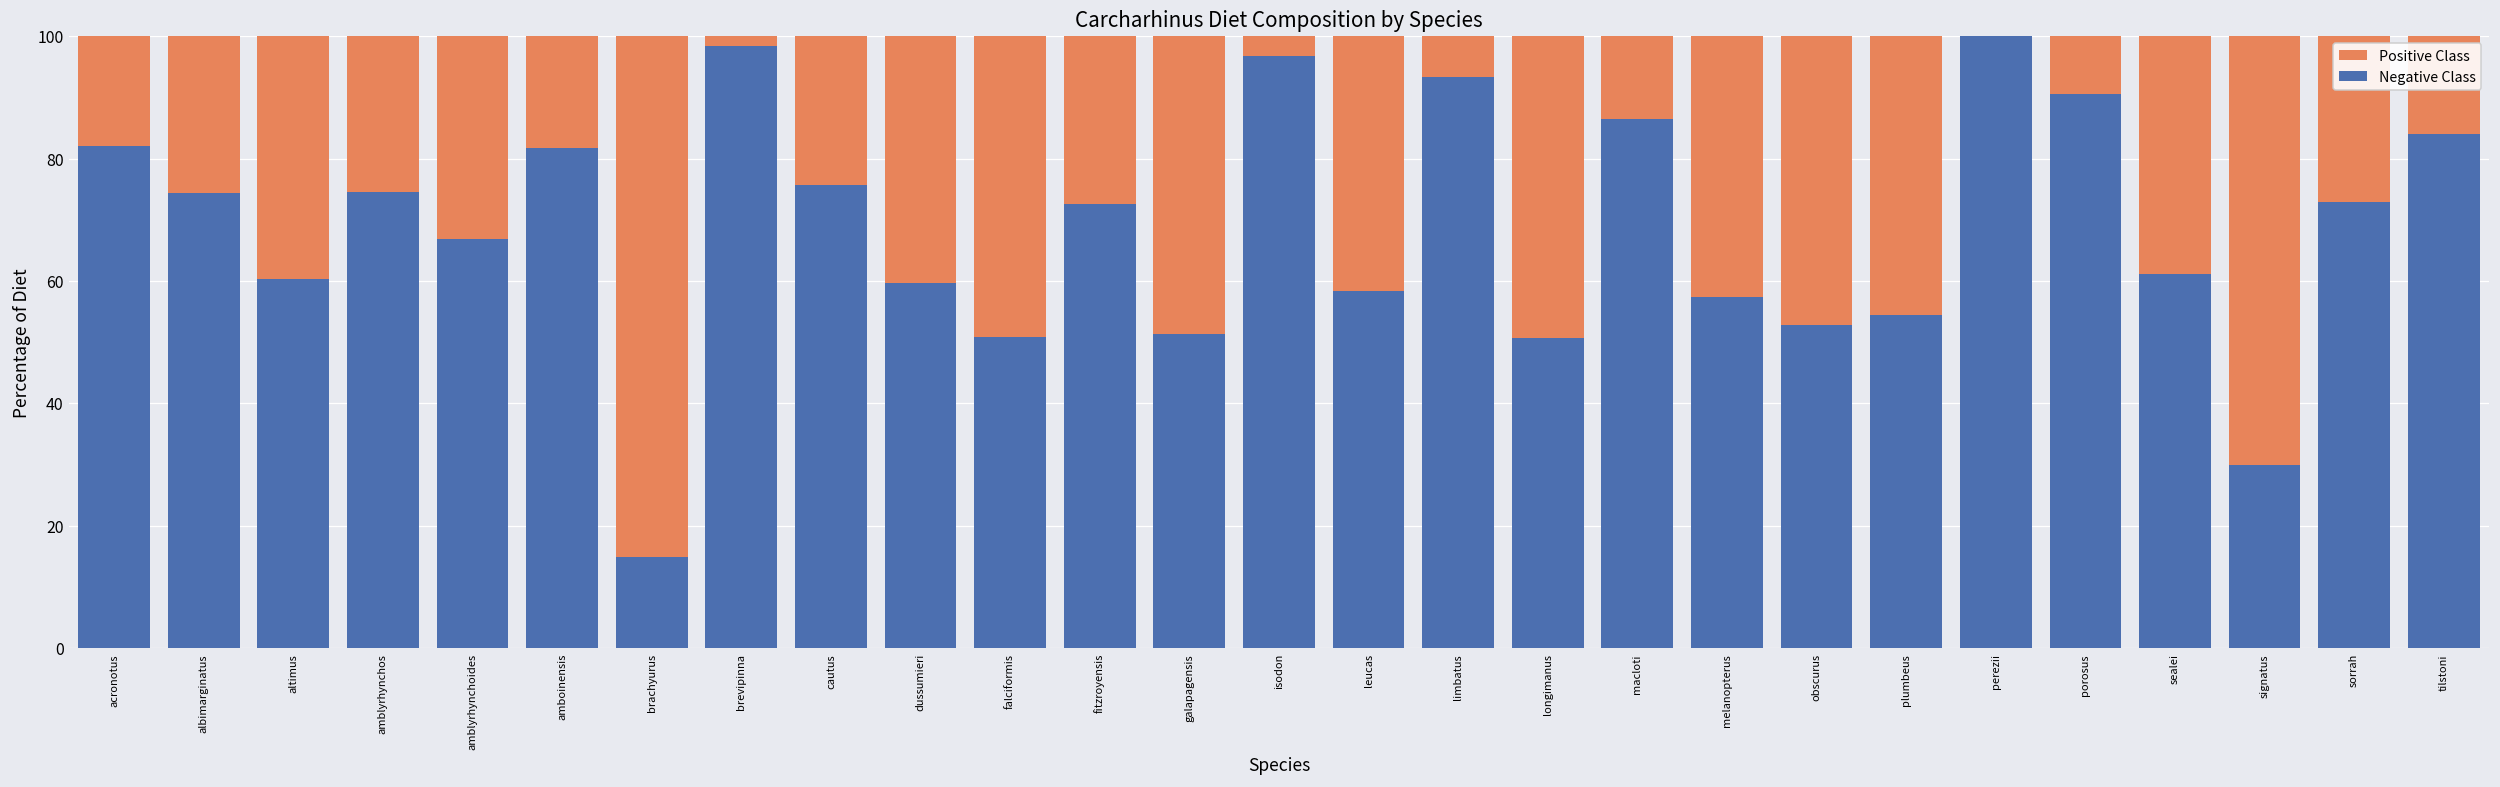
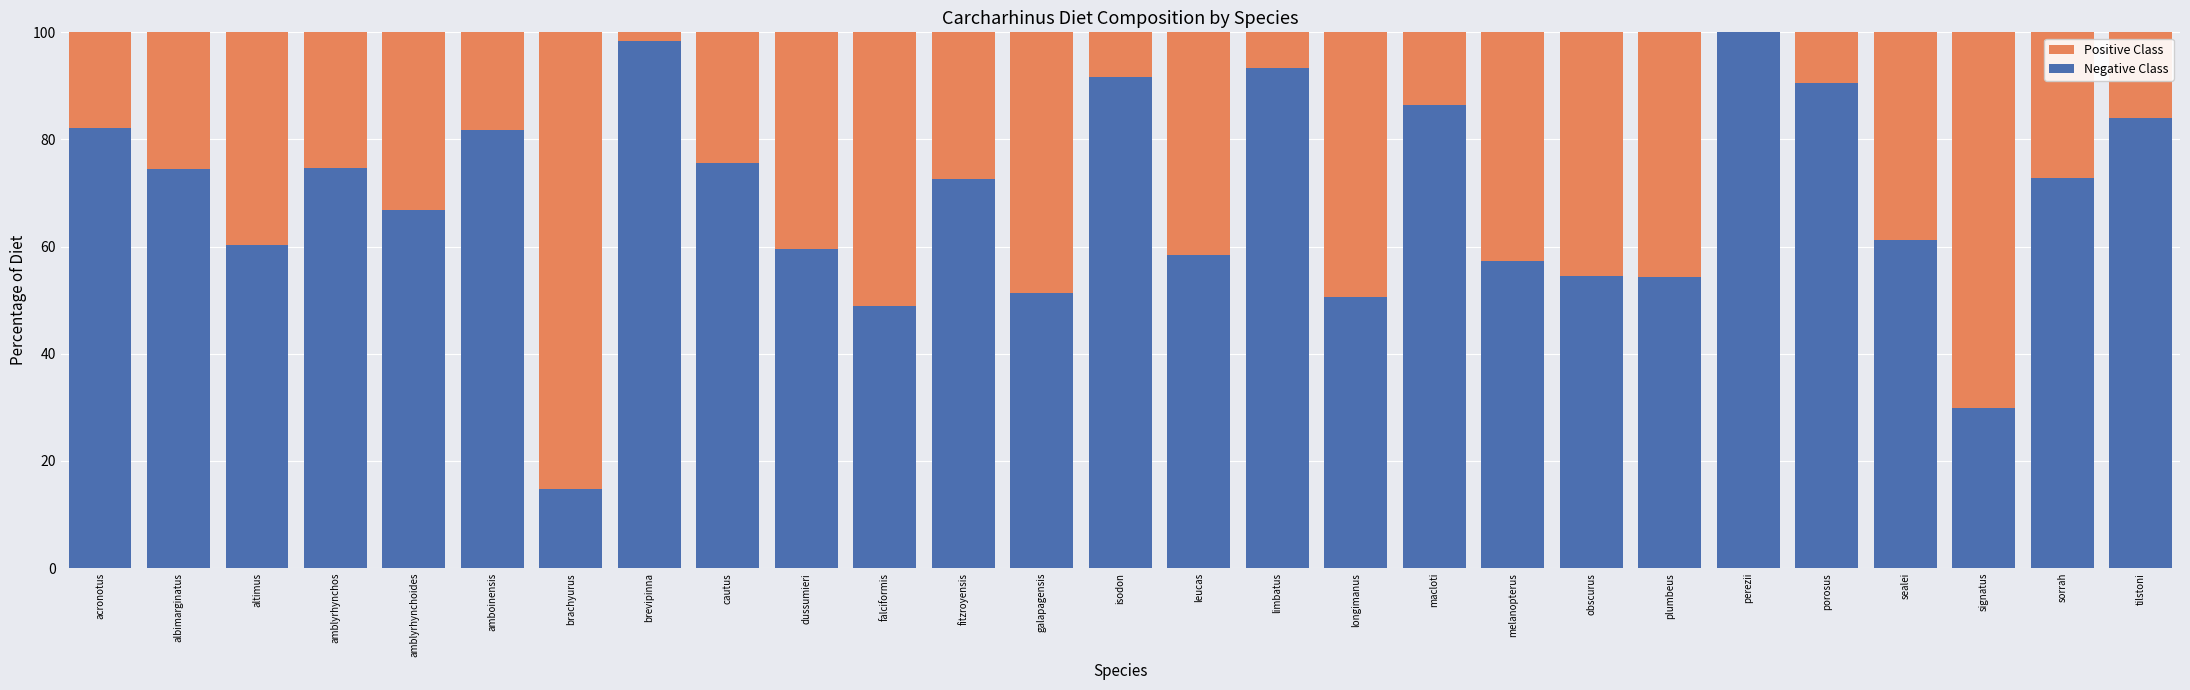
Negative Class, falciformis: 51 -> 49
Negative Class, isodon: 97 -> 92
Negative Class, obscurus: 53 -> 55
